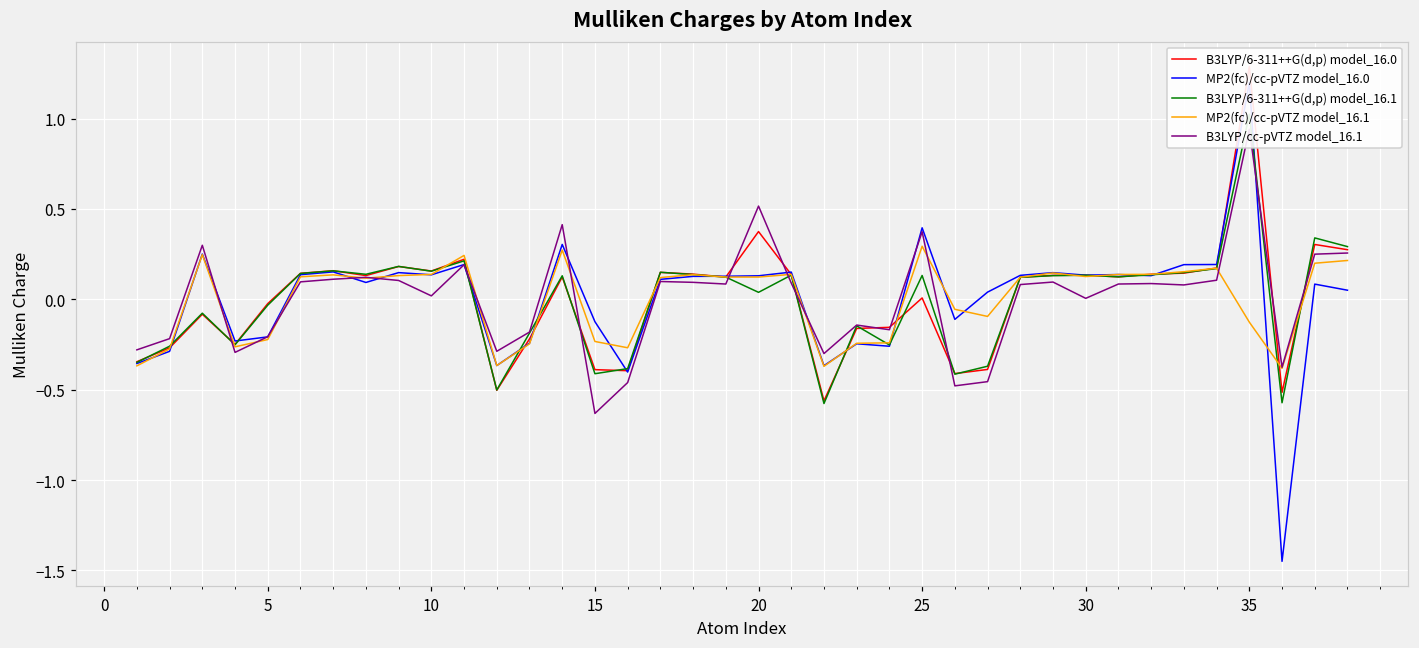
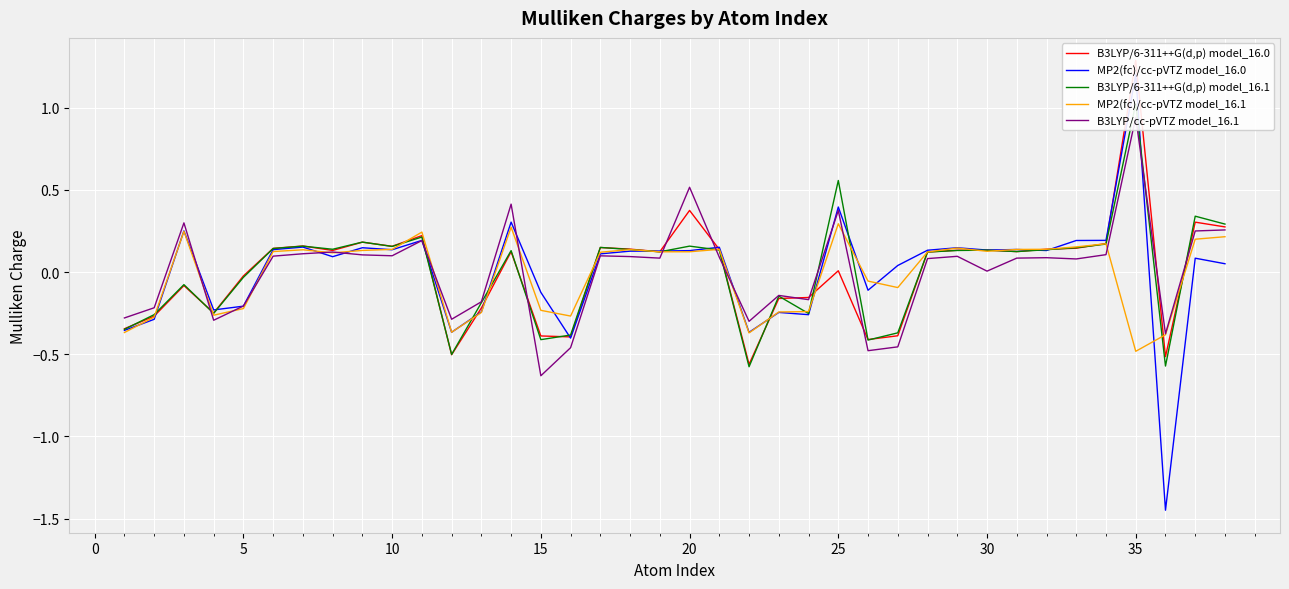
B3LYP/cc-pVTZ model_16.1, 10: 0.02 -> 0.10
B3LYP/6-311++G(d,p) model_16.1, 20: 0.04 -> 0.16
B3LYP/6-311++G(d,p) model_16.1, 25: 0.13 -> 0.56
MP2(fc)/cc-pVTZ model_16.1, 35: -0.13 -> -0.48
